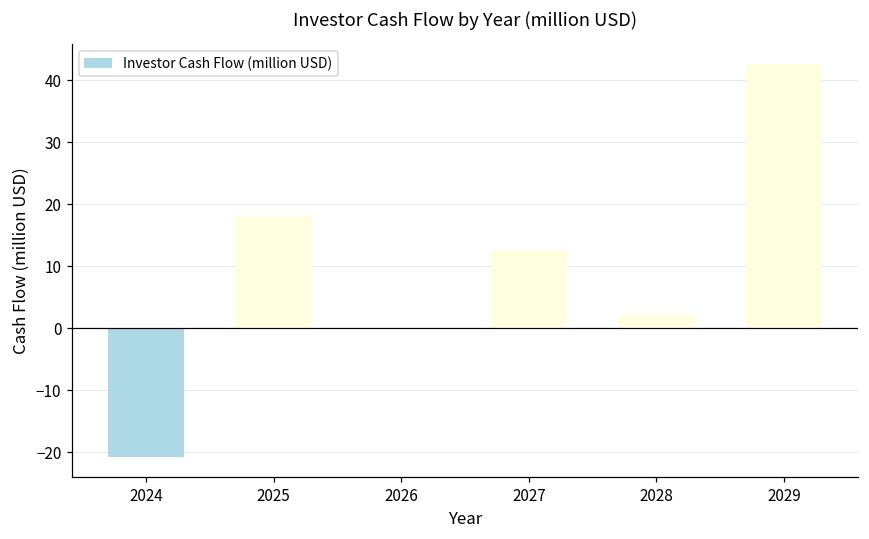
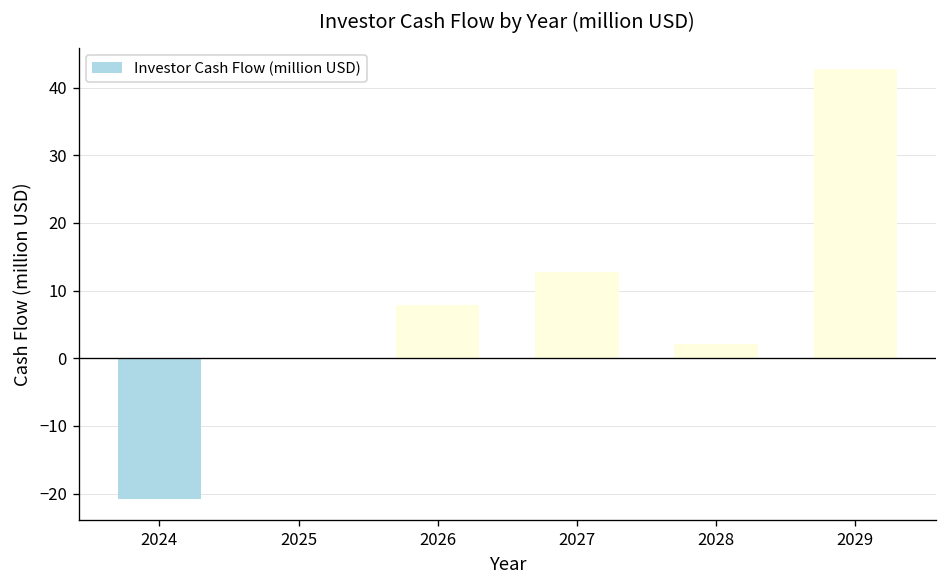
2025: 18 -> 0
2026: 0 -> 8
